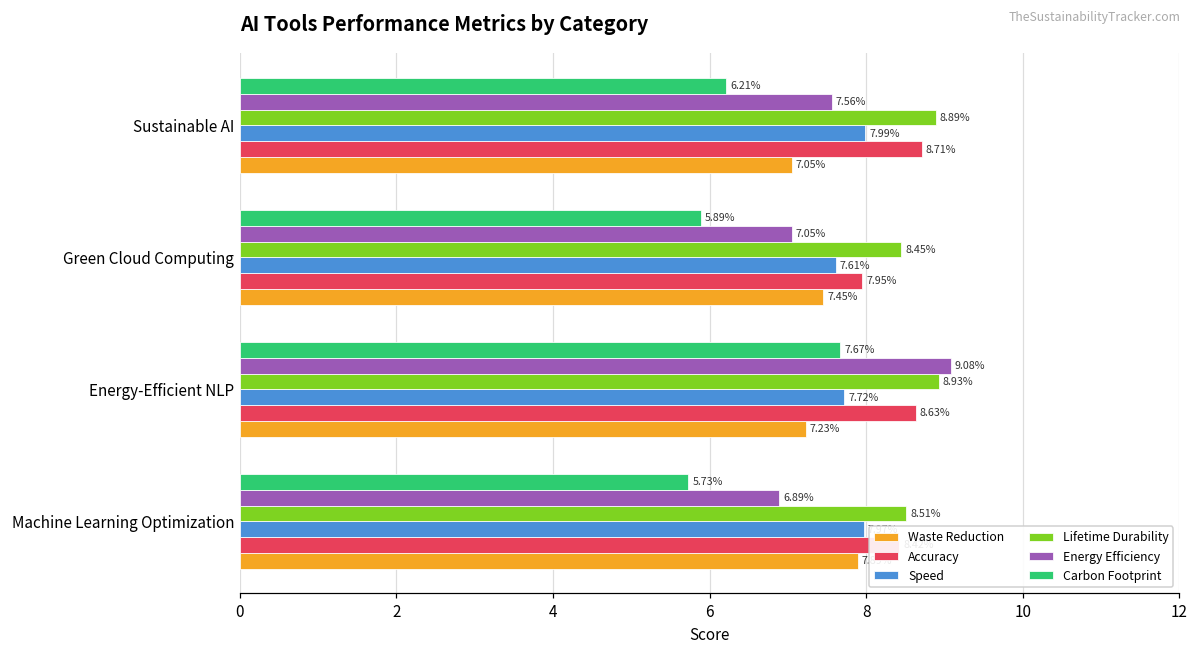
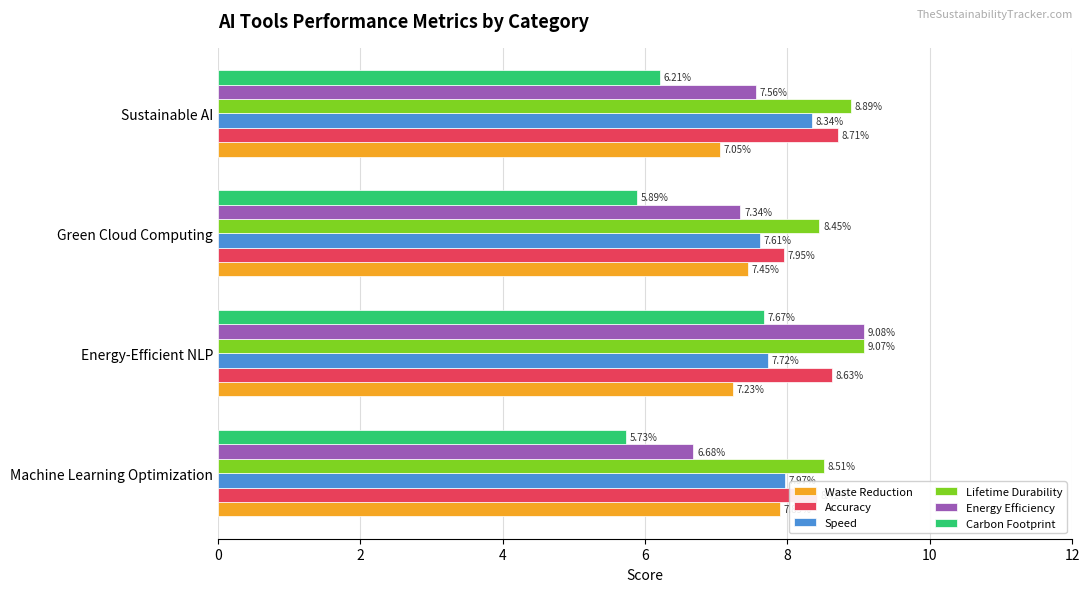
Speed, Sustainable AI: 7.99% -> 8.34%
Energy Efficiency, Green Cloud Computing: 7.05% -> 7.34%
Lifetime Durability, Energy-Efficient NLP: 8.93% -> 9.07%
Energy Efficiency, Machine Learning Optimization: 6.89% -> 6.68%
